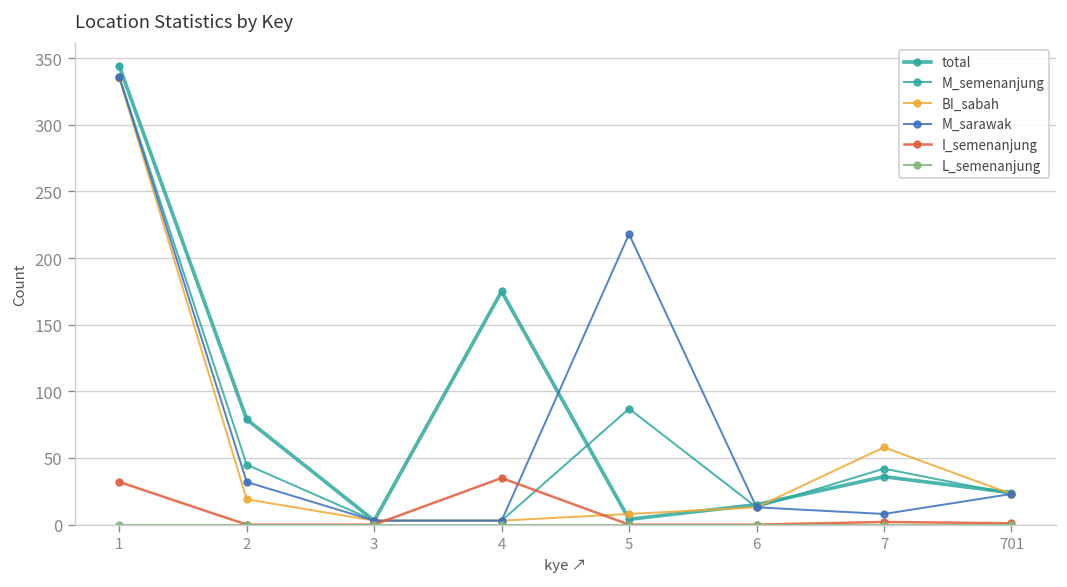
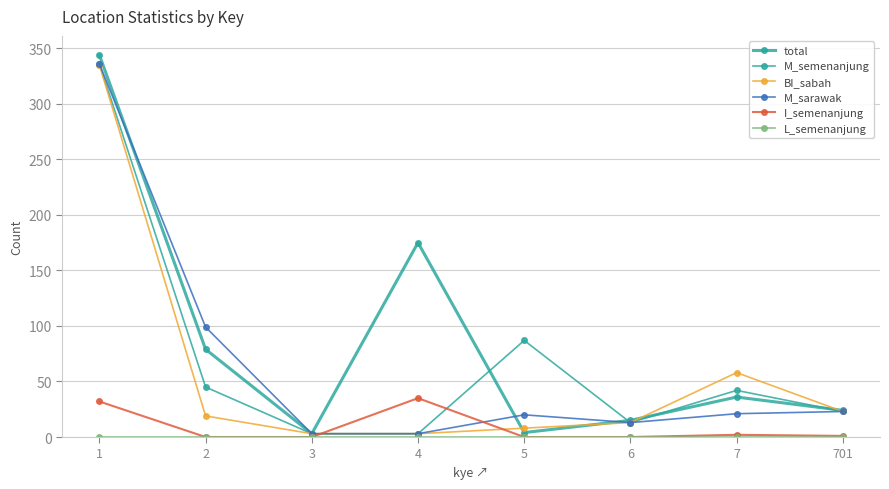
M_sarawak, 2: 32 -> 99
M_sarawak, 5: 218 -> 20
M_sarawak, 7: 8 -> 21
